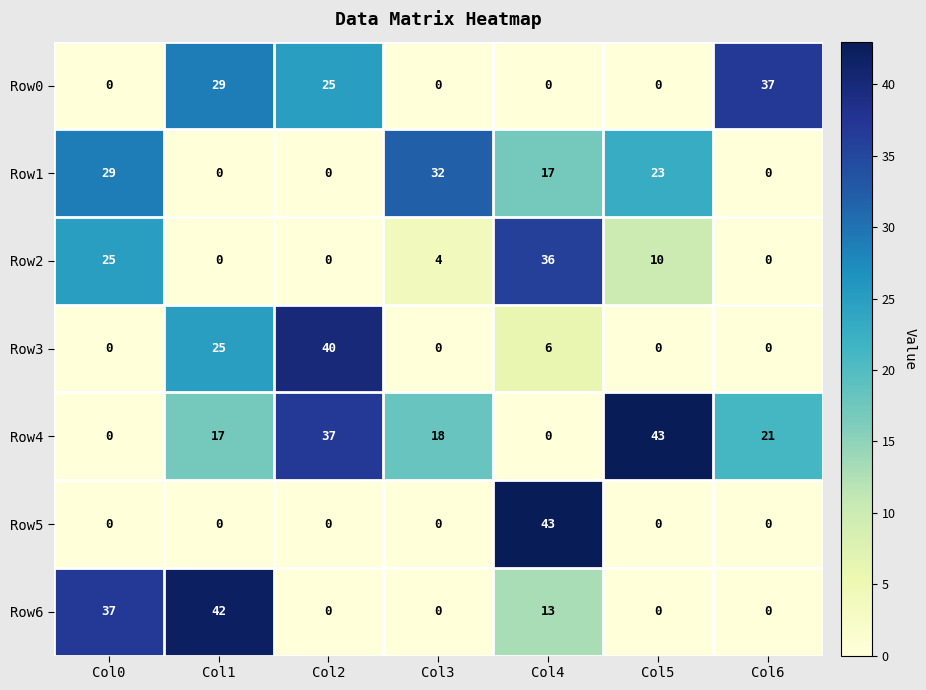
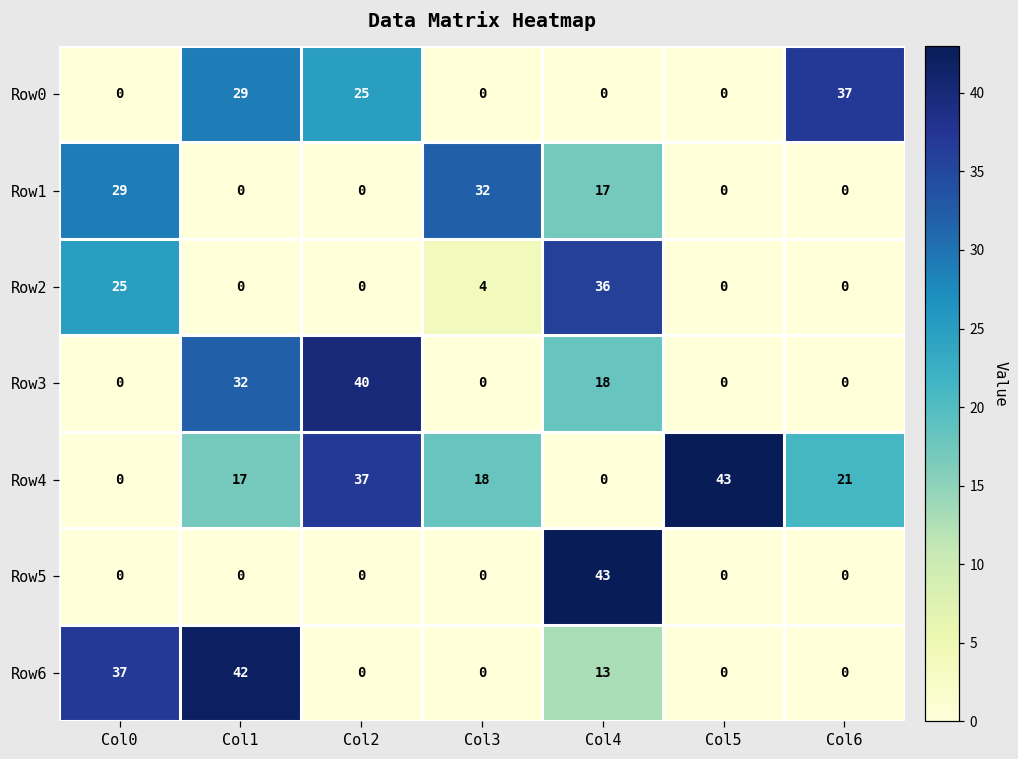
Row1, Col5: 23 -> 0
Row2, Col5: 10 -> 0
Row3, Col1: 25 -> 32
Row3, Col4: 6 -> 18
